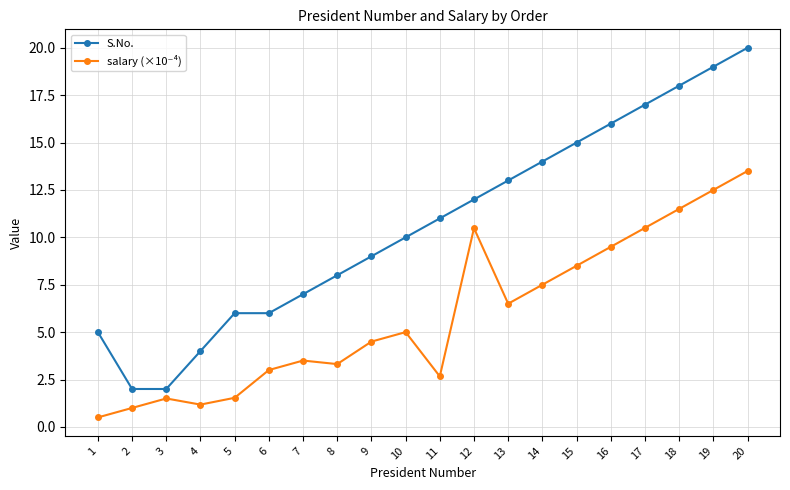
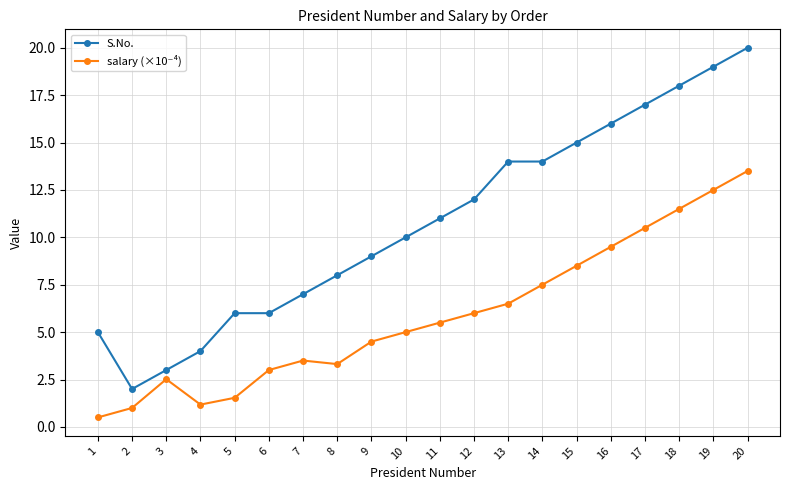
S.No., 3: 2 -> 3
salary (×10⁻⁴), 3: 1.5 -> 2.5
salary (×10⁻⁴), 11: 2.7 -> 5.5
salary (×10⁻⁴), 12: 10.5 -> 6.0
S.No., 13: 13 -> 14
